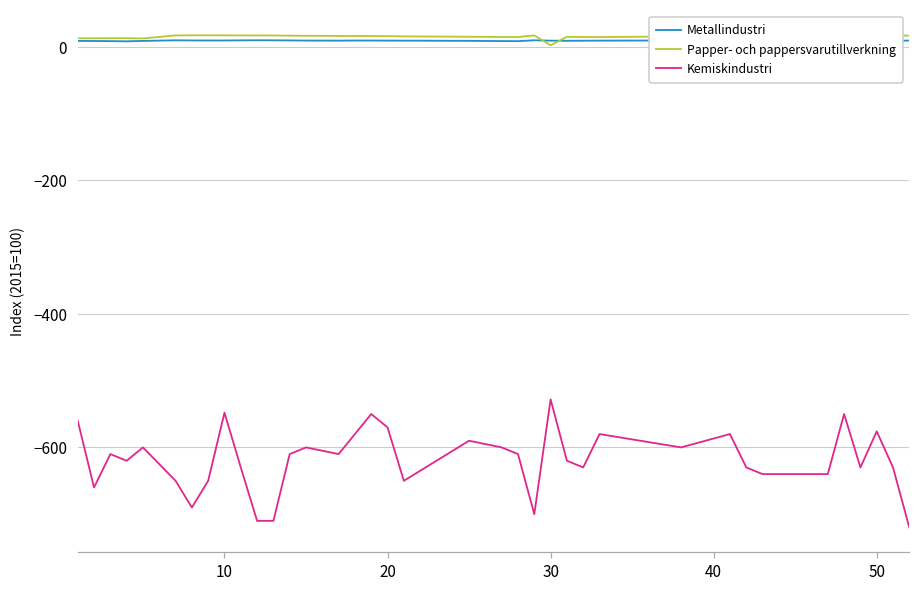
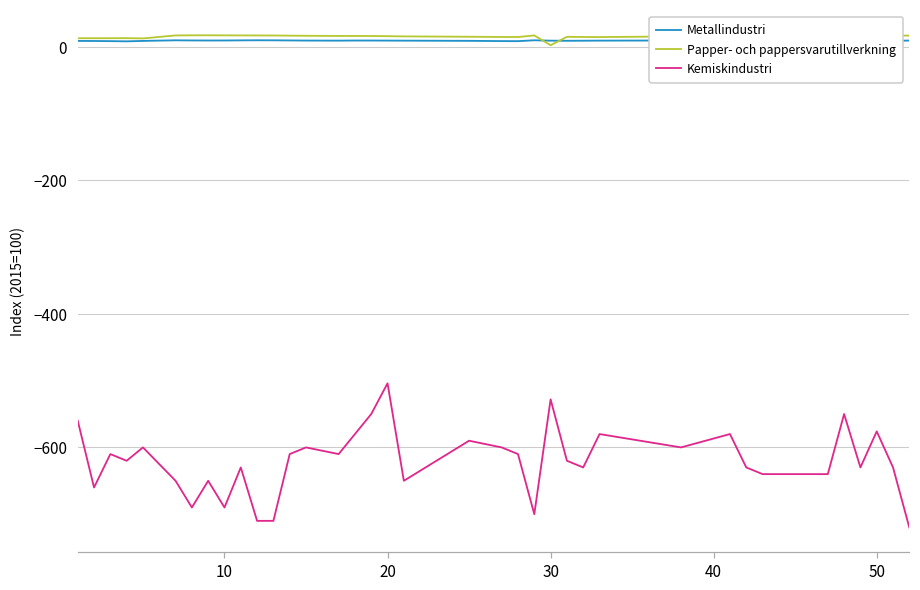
Kemiskindustri, 10: -550 -> -690
Kemiskindustri, 20: -570 -> -500
